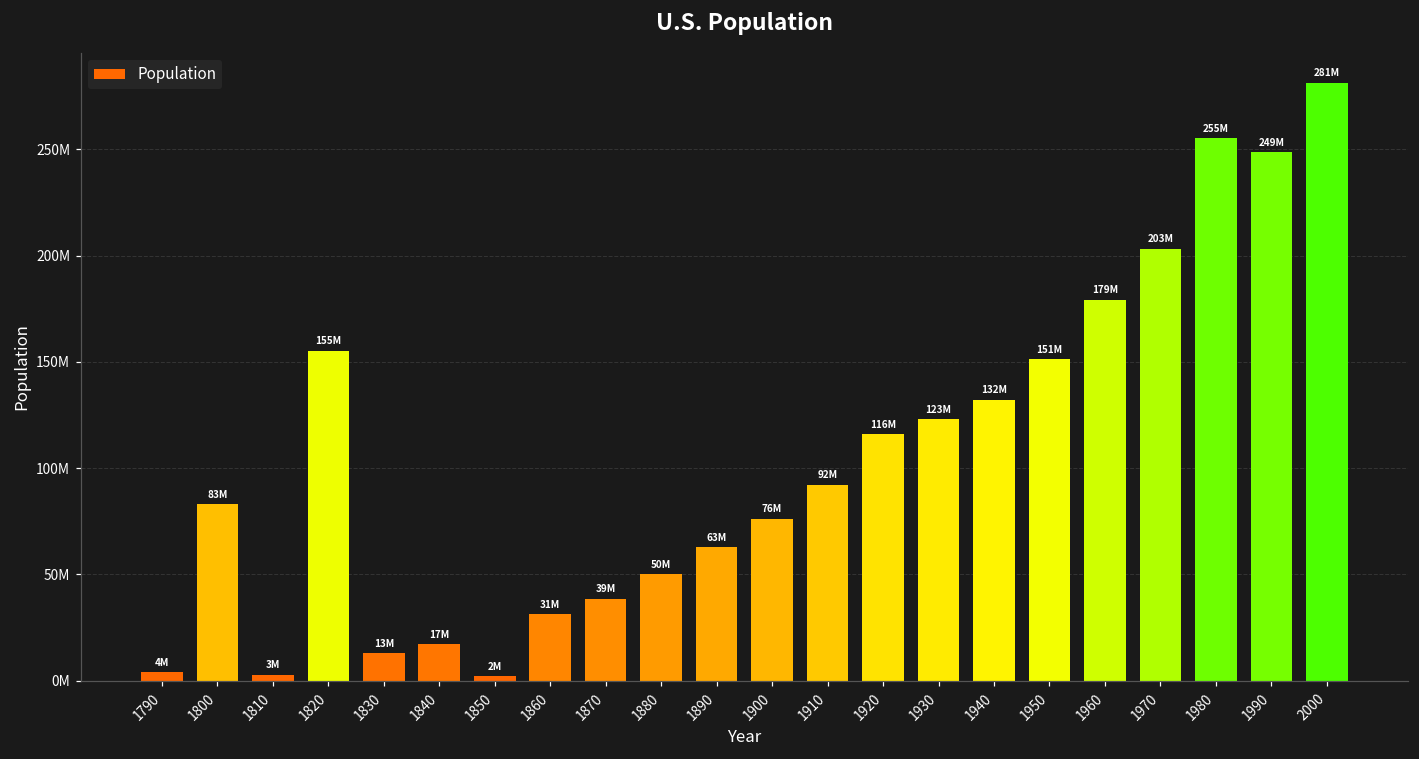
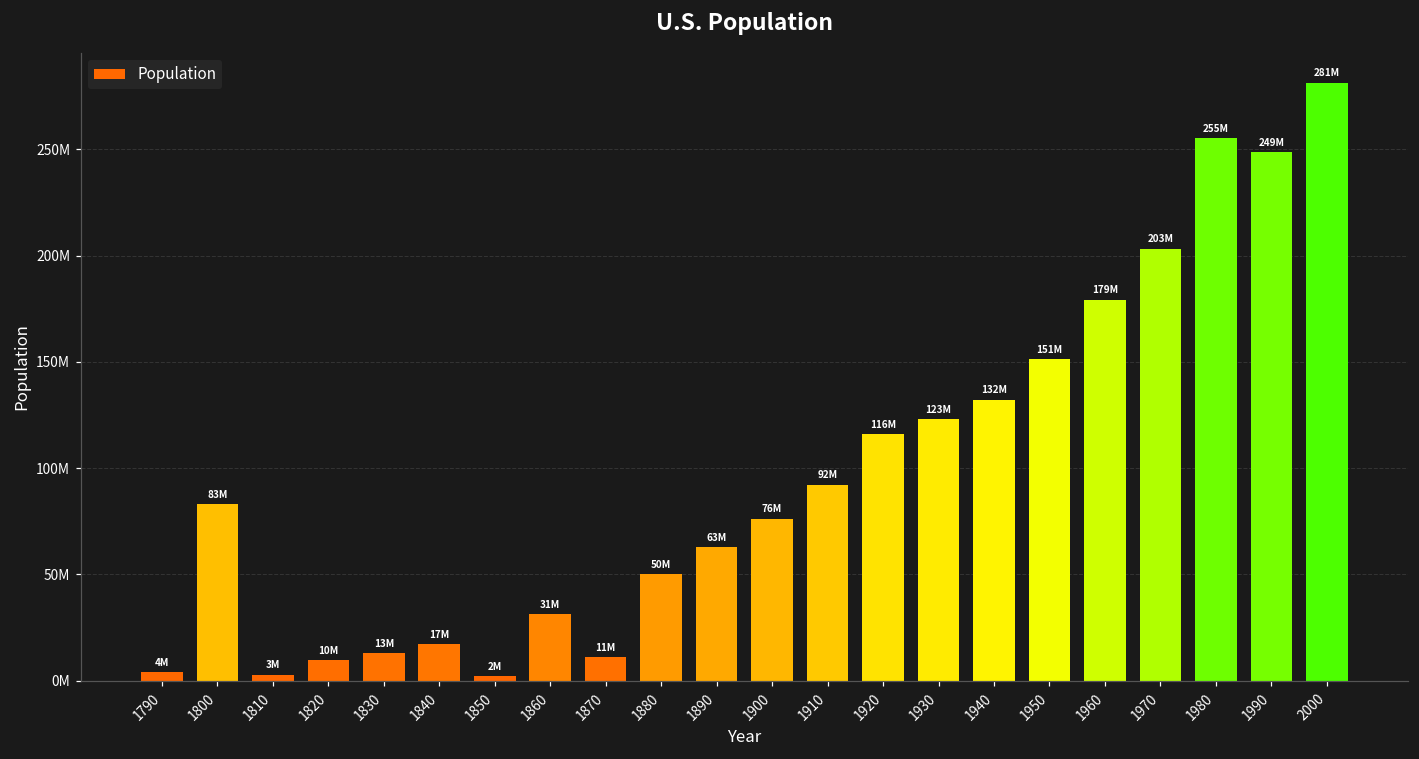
1820: 155M -> 10M
1870: 39M -> 11M
